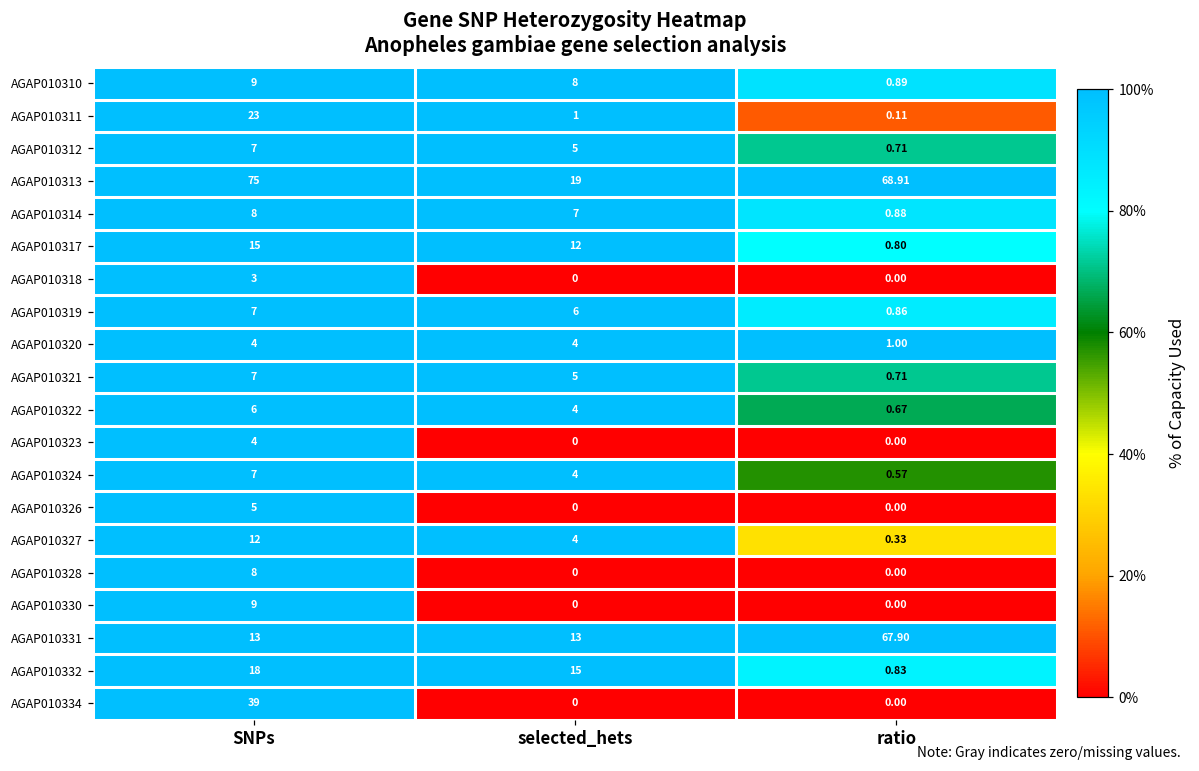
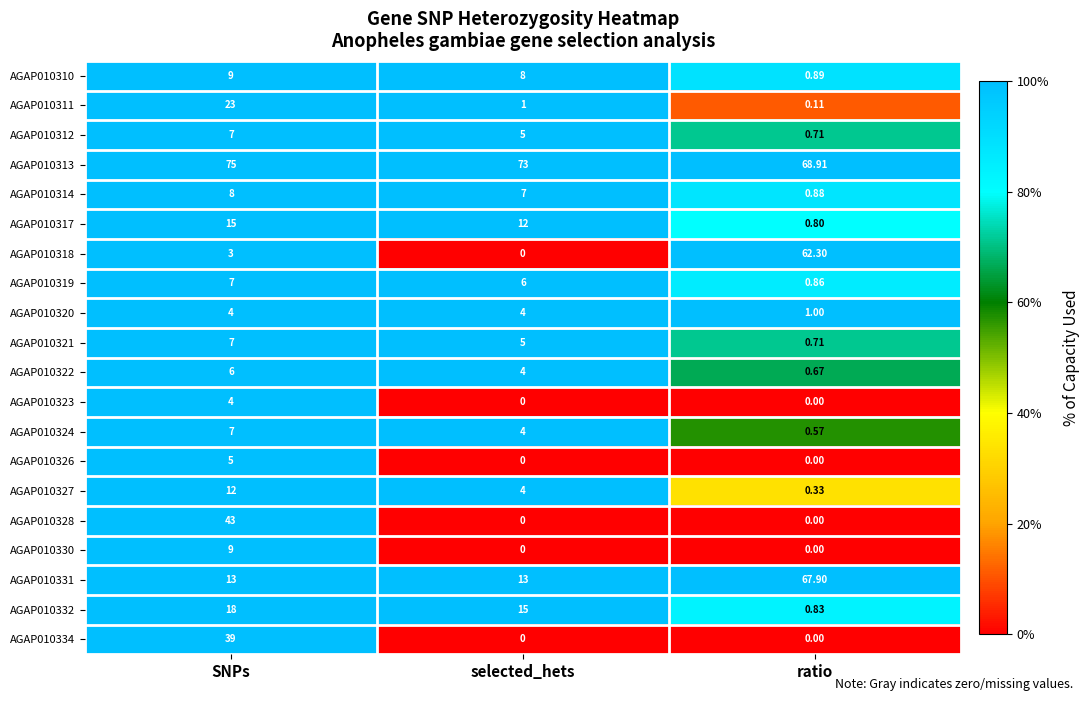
AGAP010313, selected_hets: 19 -> 73
AGAP010318, ratio: 0.00 -> 62.30
AGAP010328, SNPs: 8 -> 43
